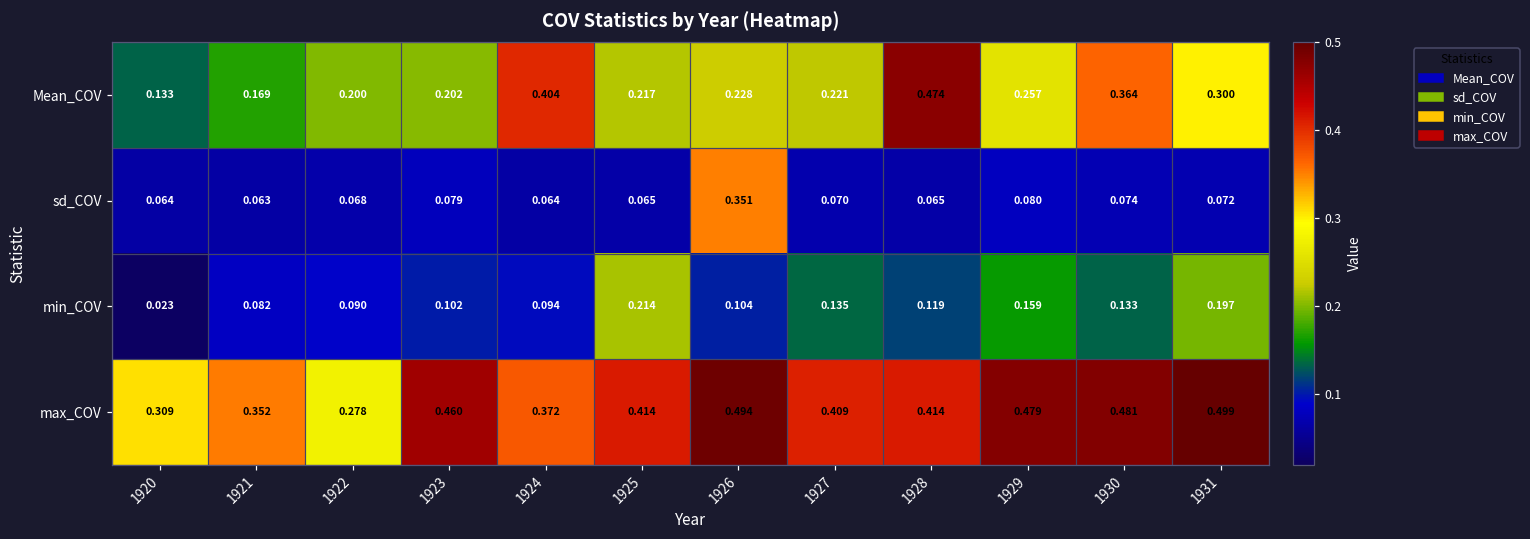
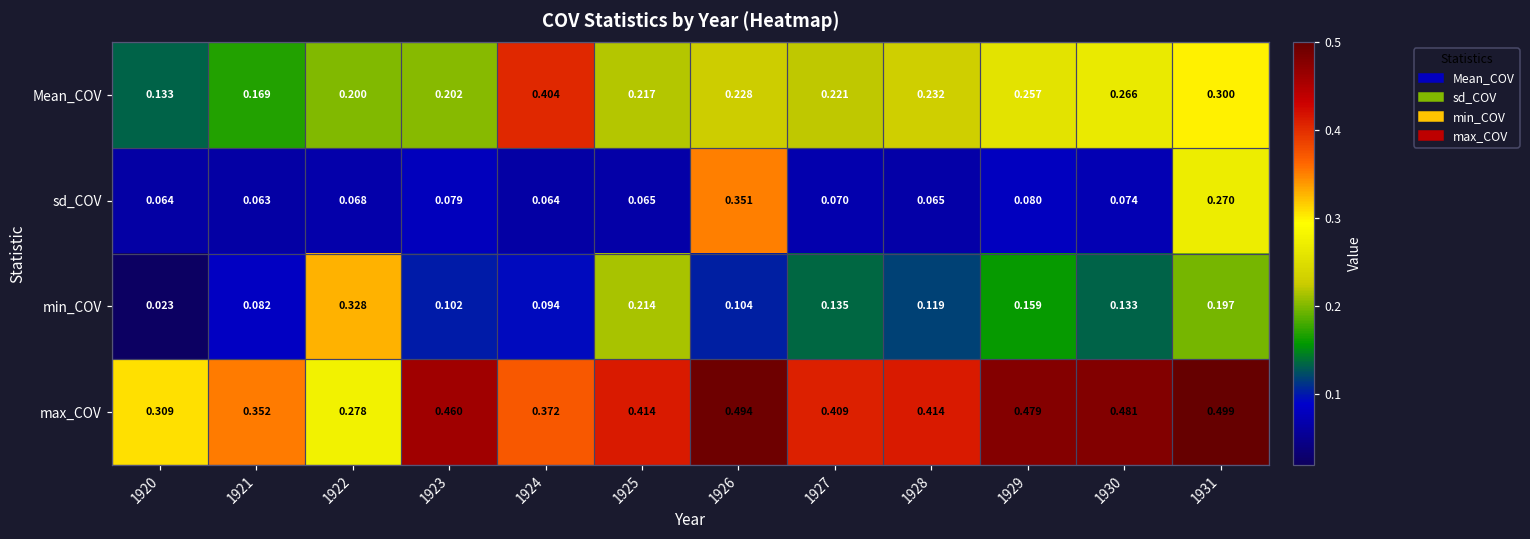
Mean_COV, 1928: 0.474 -> 0.232
Mean_COV, 1930: 0.364 -> 0.266
sd_COV, 1931: 0.072 -> 0.270
min_COV, 1922: 0.090 -> 0.328
